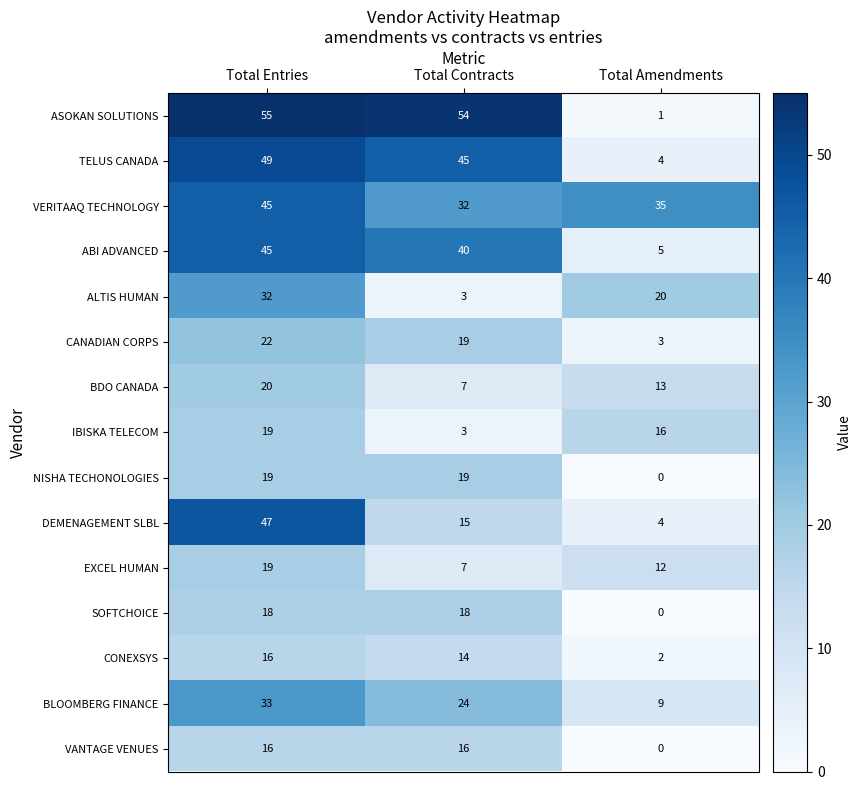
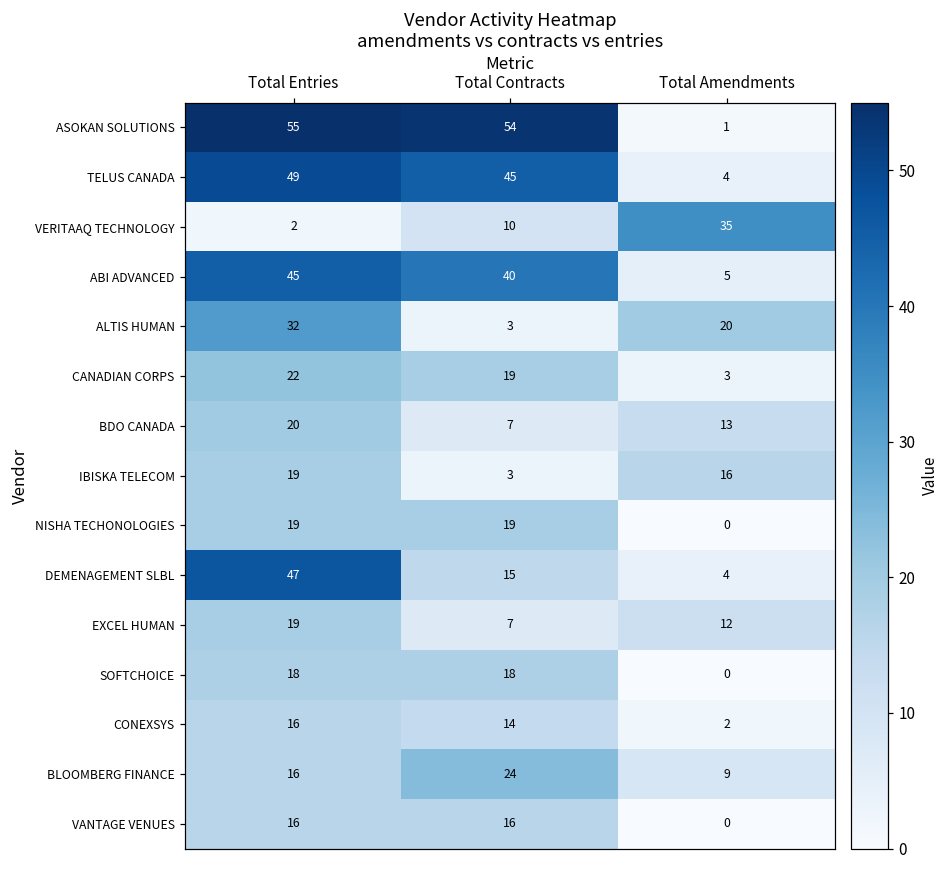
VERITAAQ TECHNOLOGY, Total Entries: 45 -> 2
VERITAAQ TECHNOLOGY, Total Contracts: 32 -> 10
BLOOMBERG FINANCE, Total Entries: 33 -> 16
